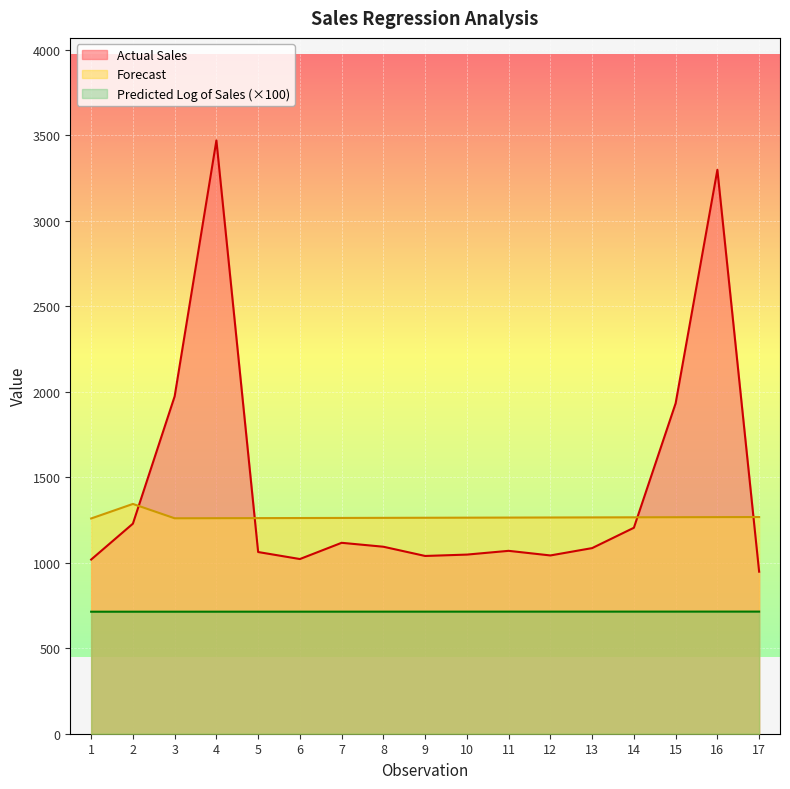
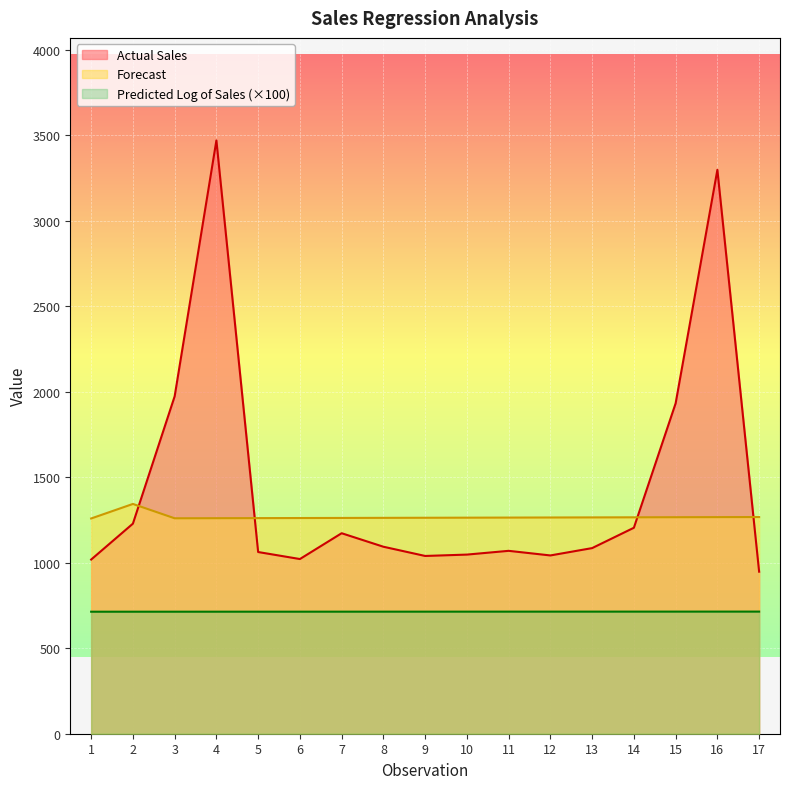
Actual Sales, 7: 1120 -> 1170
